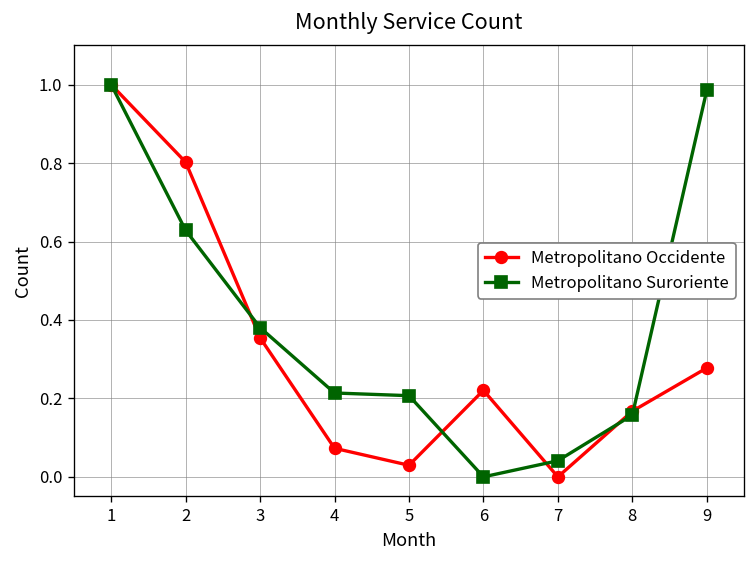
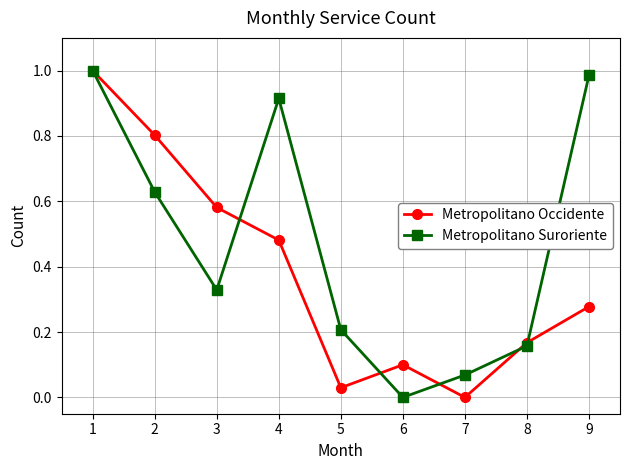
Metropolitano Occidente, 3: 0.35 -> 0.58
Metropolitano Suroriente, 3: 0.38 -> 0.33
Metropolitano Occidente, 4: 0.07 -> 0.48
Metropolitano Suroriente, 4: 0.21 -> 0.91
Metropolitano Occidente, 6: 0.22 -> 0.10
Metropolitano Suroriente, 7: 0.04 -> 0.07
